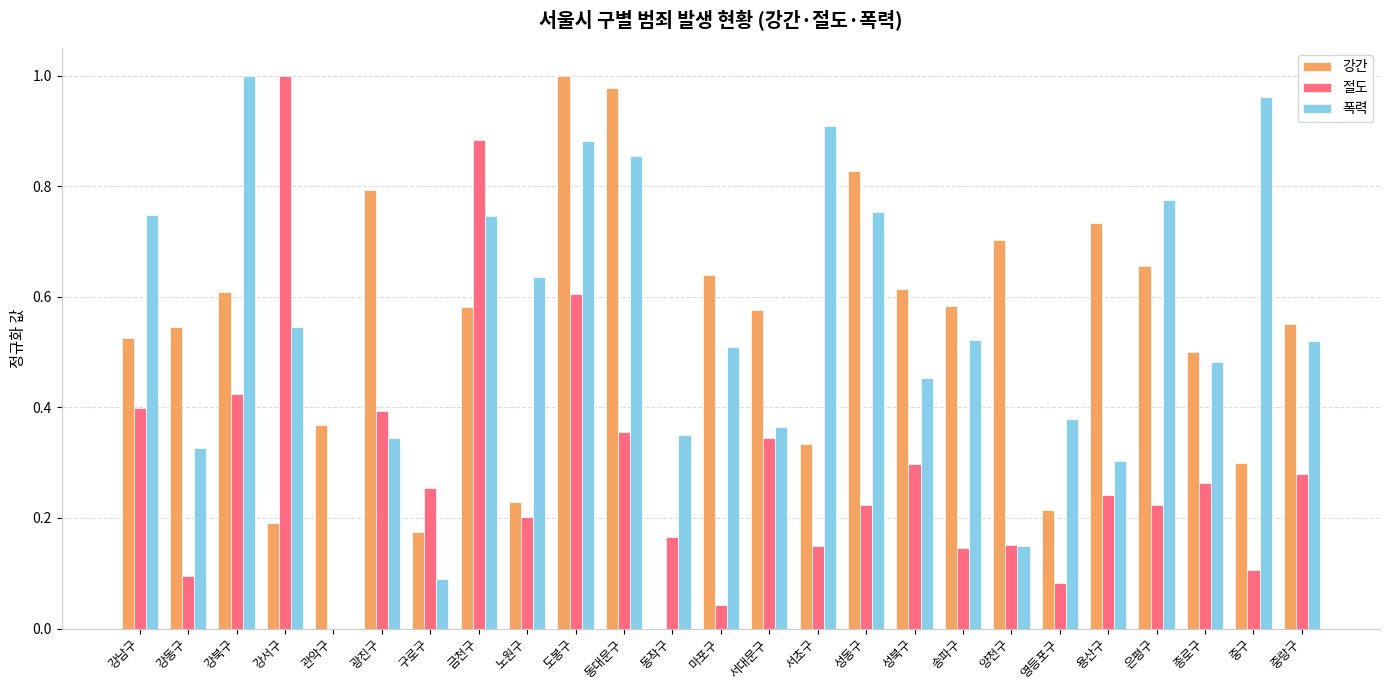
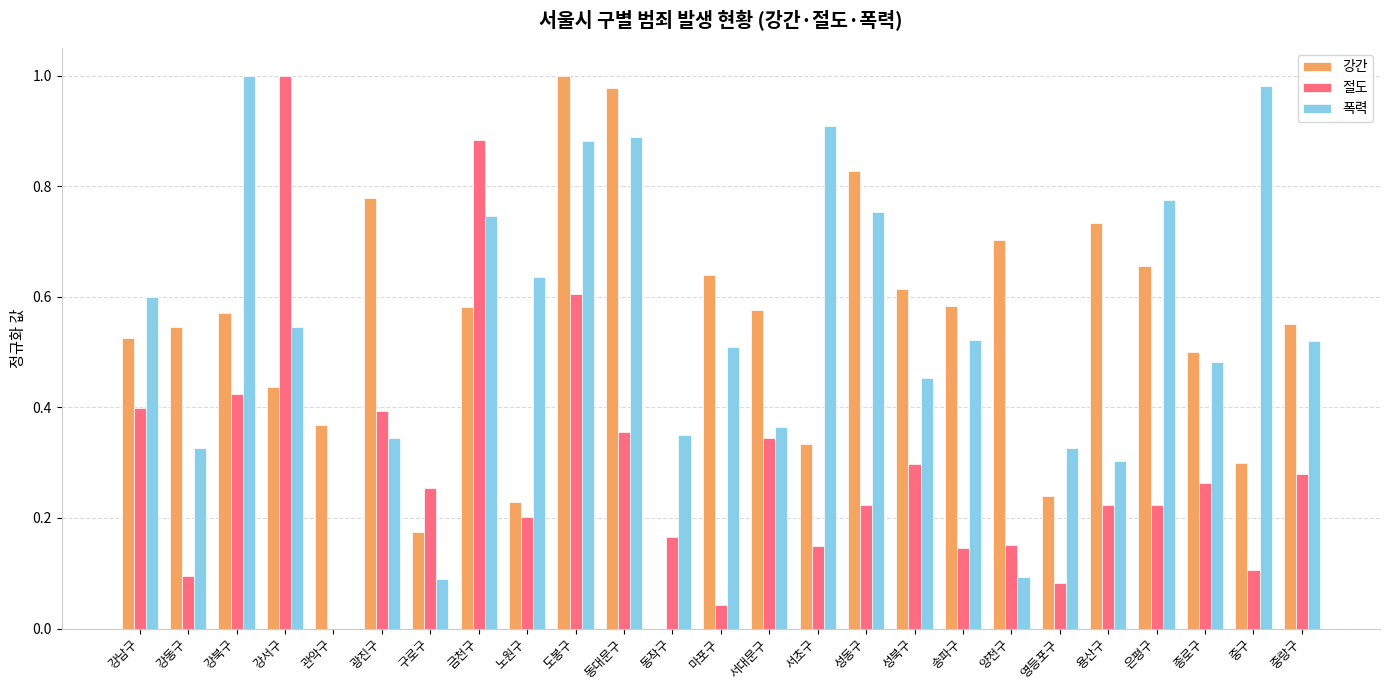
폭력, 강남구: 0.75 -> 0.60
강간, 강북구: 0.61 -> 0.57
강간, 강서구: 0.19 -> 0.44
강간, 광진구: 0.79 -> 0.78
폭력, 동대문구: 0.86 -> 0.89
폭력, 양천구: 0.15 -> 0.09
강간, 영등포구: 0.21 -> 0.24
폭력, 영등포구: 0.38 -> 0.33
절도, 용산구: 0.24 -> 0.22
폭력, 중구: 0.96 -> 0.98
